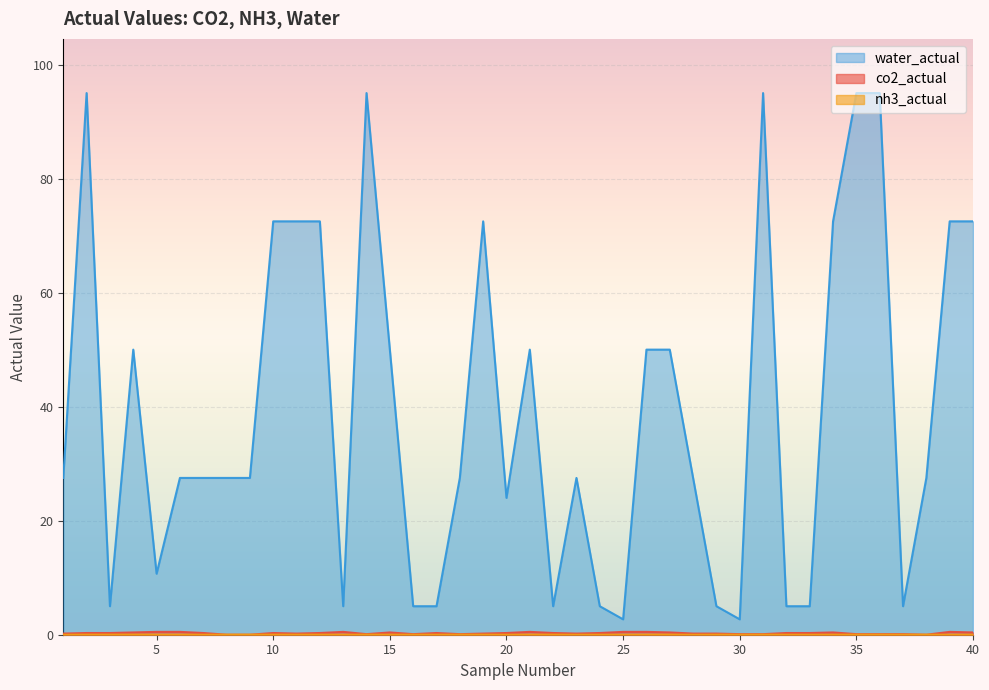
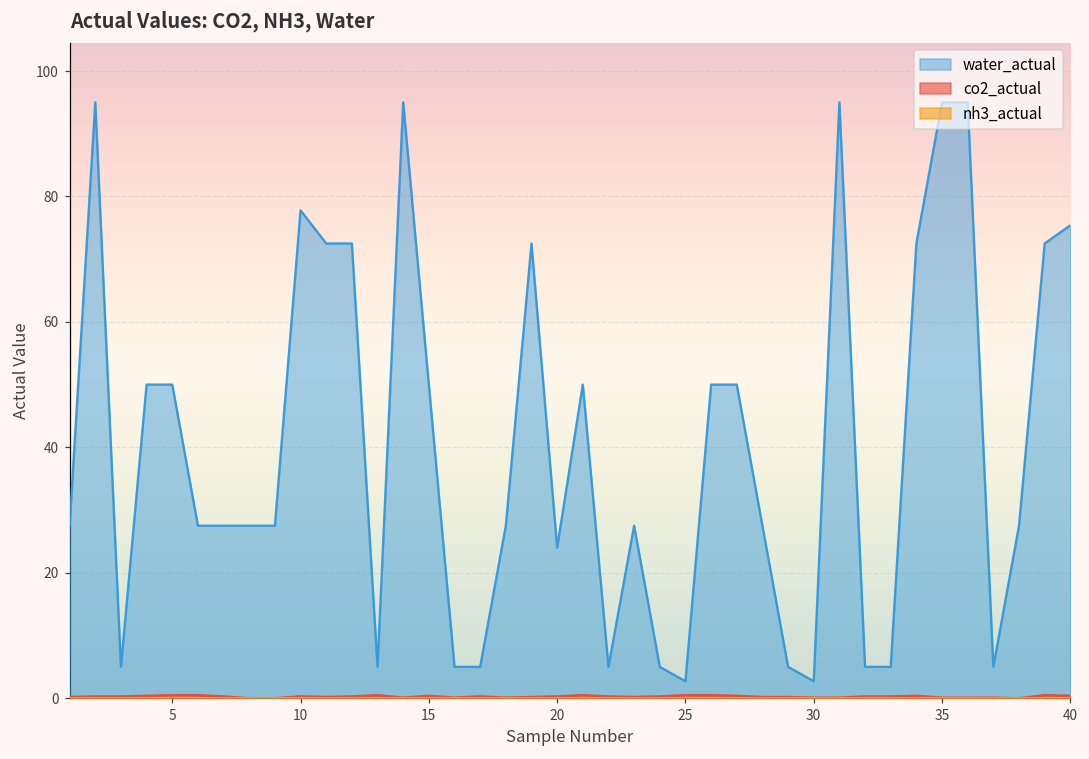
water_actual, 5: 11 -> 50
water_actual, 10: 73 -> 78
water_actual, 40: 73 -> 75
